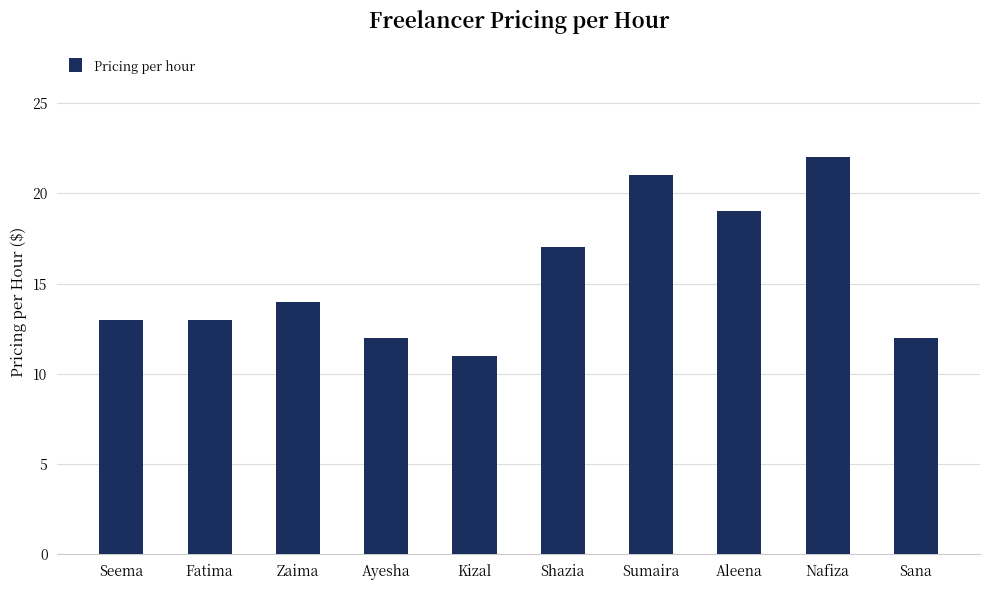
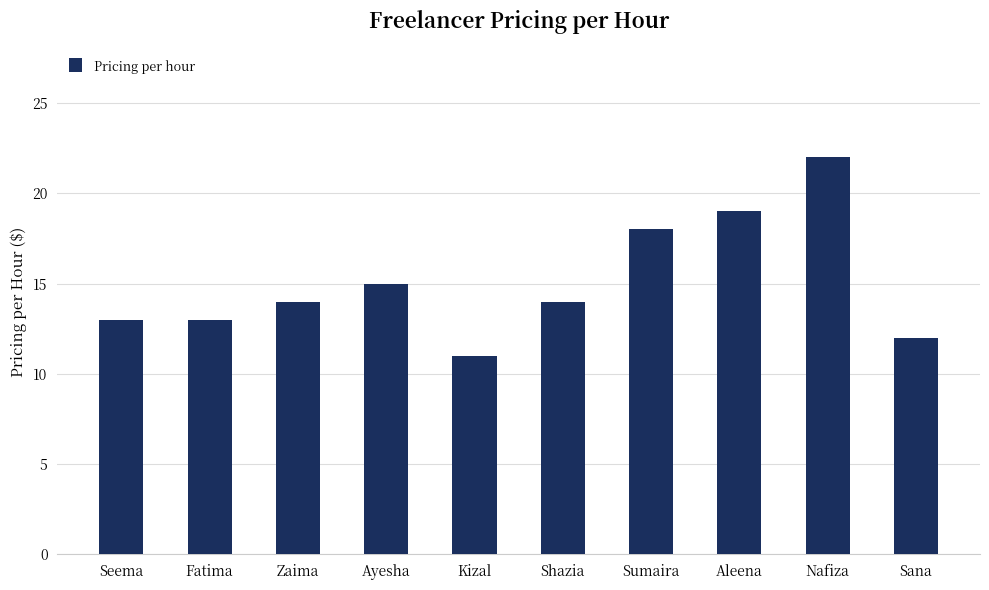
Ayesha: 12 -> 15
Shazia: 17 -> 14
Sumaira: 21 -> 18
